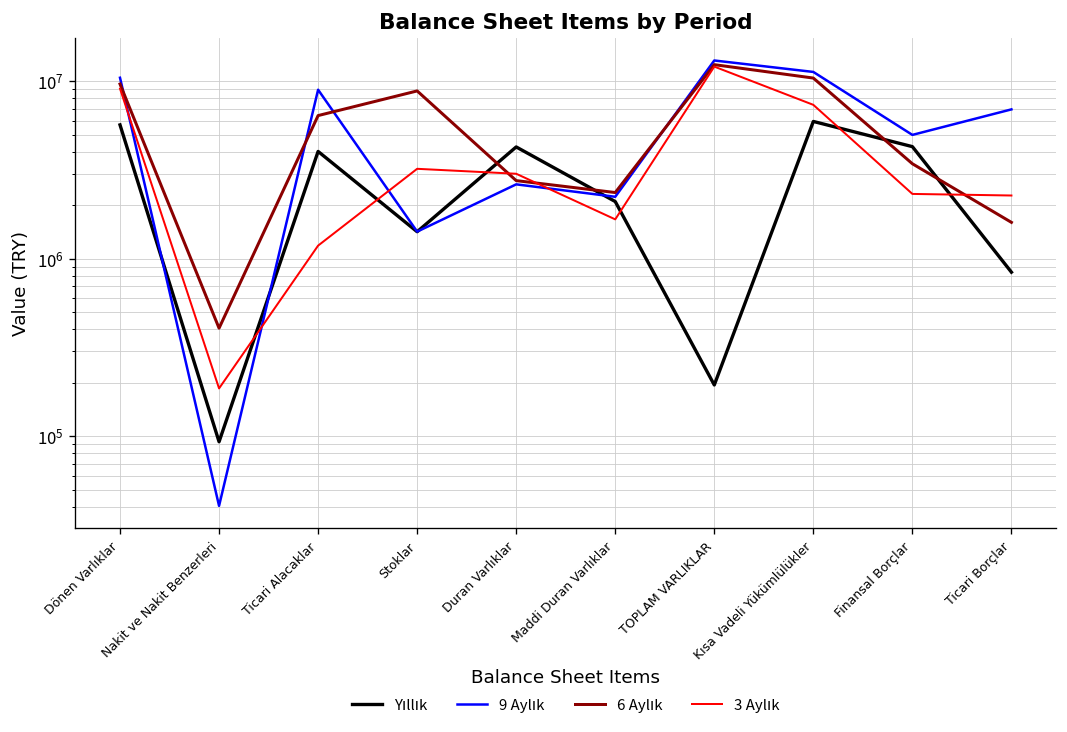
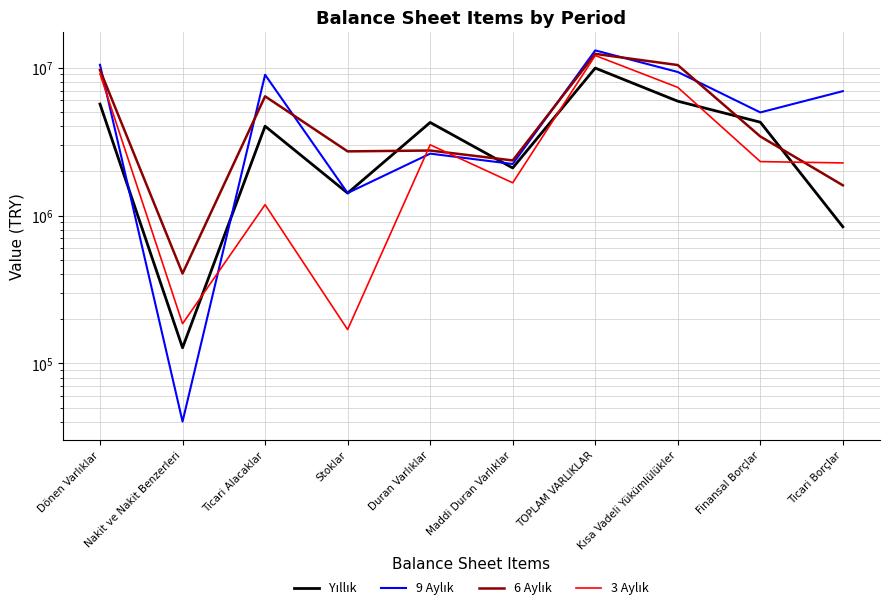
Yıllık, Nakit ve Nakit Benzerleri: 90000 -> 130000
6 Aylık, Stoklar: 9000000 -> 2700000
3 Aylık, Stoklar: 3200000 -> 170000
Yıllık, TOPLAM VARLIKLAR: 190000 -> 10000000
9 Aylık, Kısa Vadeli Yükümlülükler: 11000000 -> 9000000
